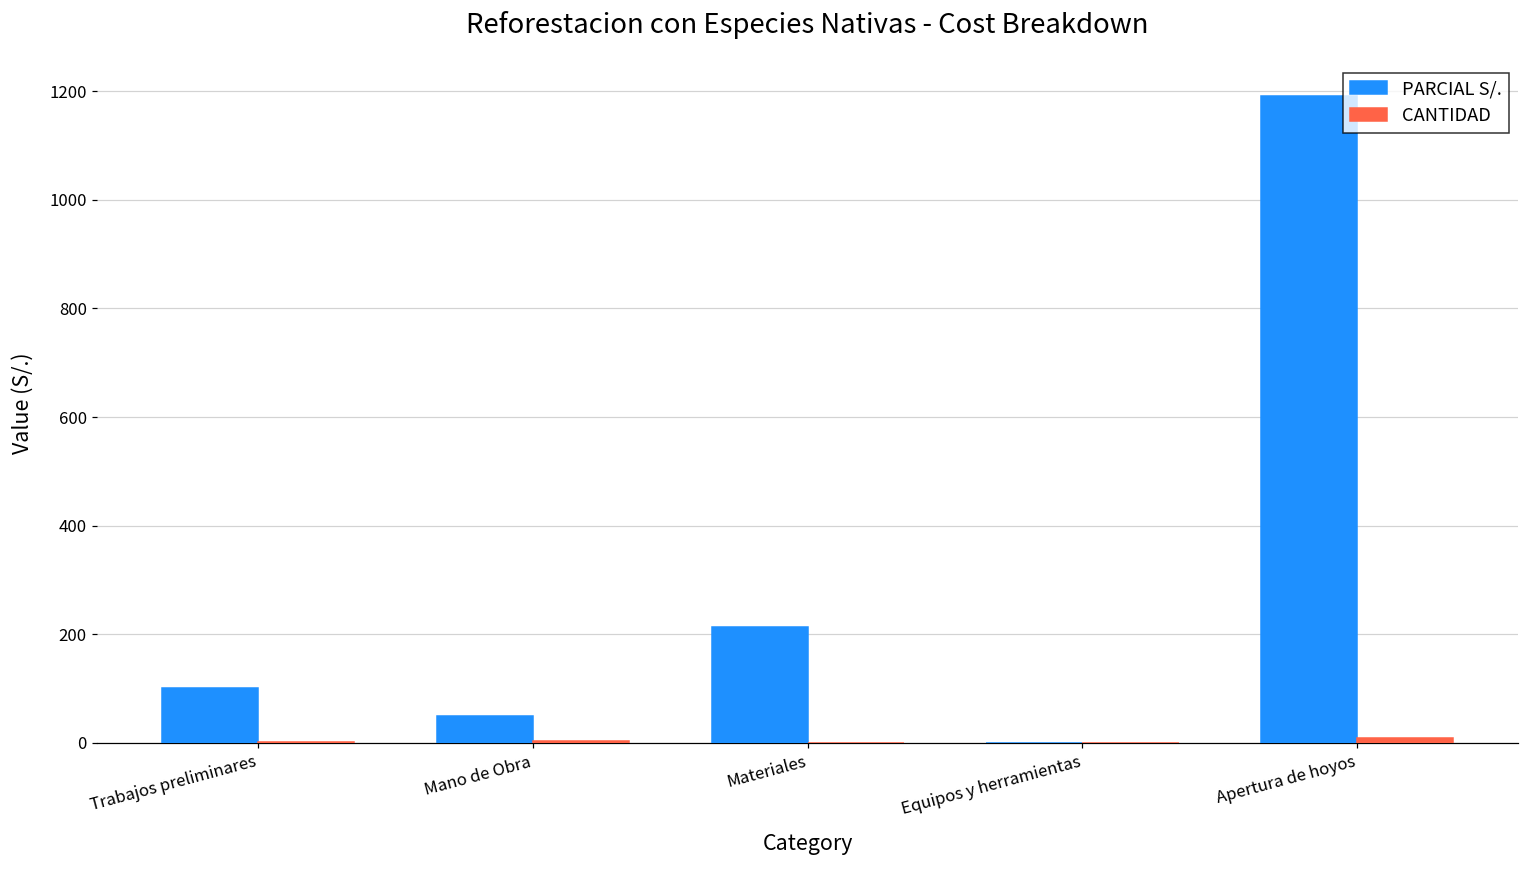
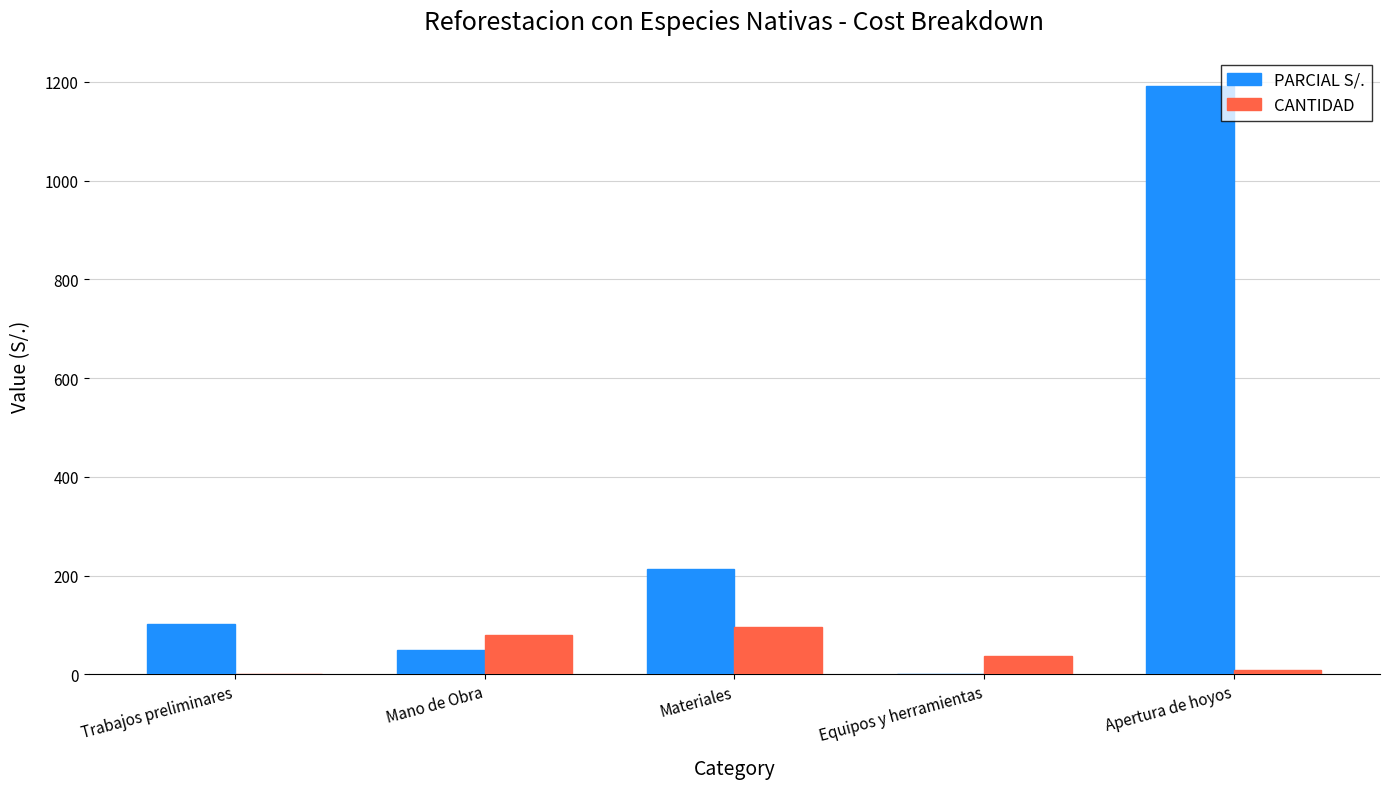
CANTIDAD, Mano de Obra: 0 -> 80
CANTIDAD, Materiales: 0 -> 100
CANTIDAD, Equipos y herramientas: 0 -> 40
